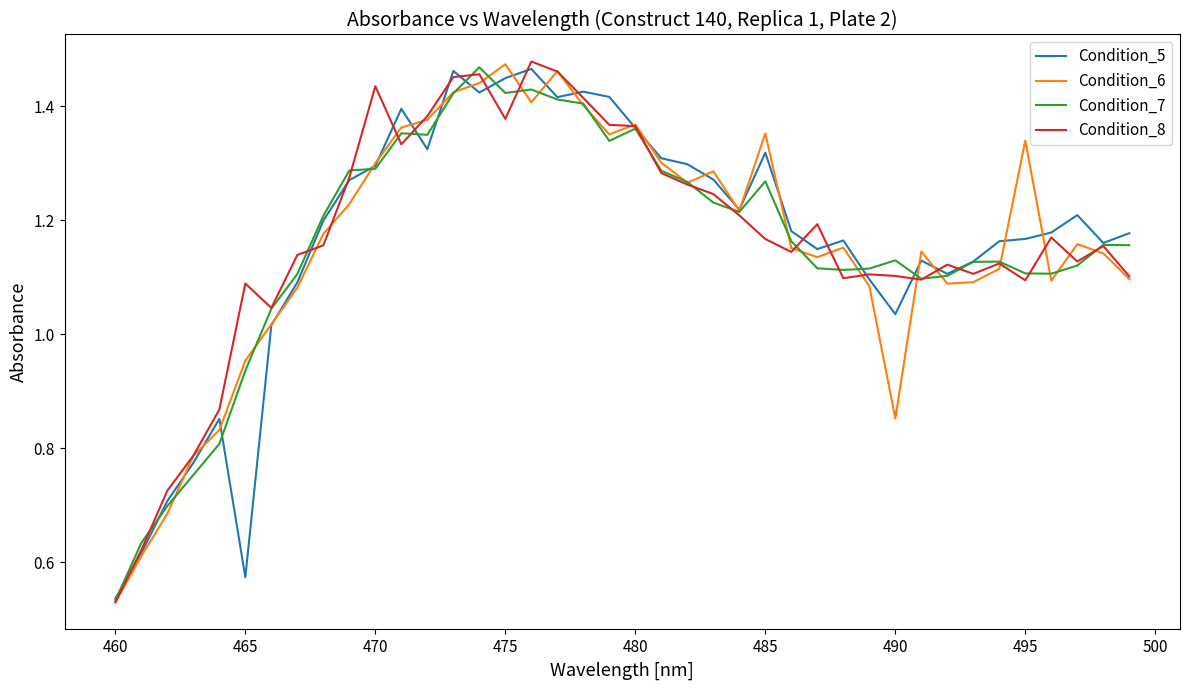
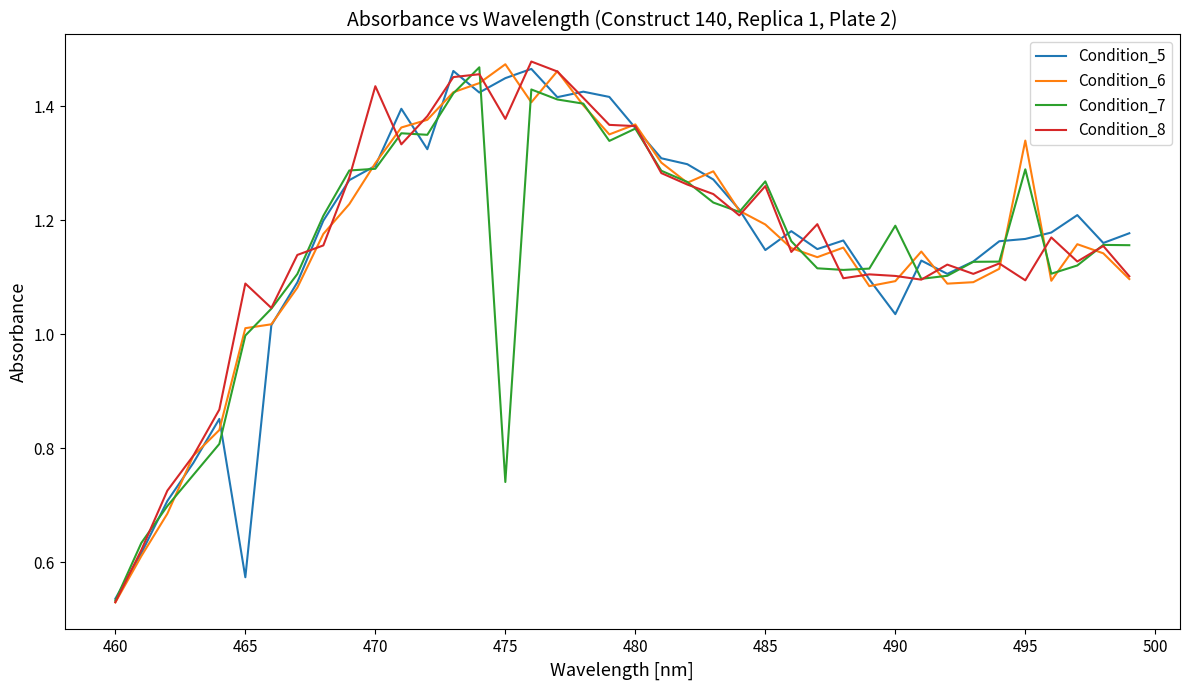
Condition_6, 465: 0.95 -> 1.01
Condition_7, 465: 0.94 -> 1.00
Condition_7, 475: 1.42 -> 0.74
Condition_5, 485: 1.32 -> 1.15
Condition_6, 485: 1.35 -> 1.19
Condition_8, 485: 1.17 -> 1.26
Condition_6, 490: 0.85 -> 1.09
Condition_7, 490: 1.13 -> 1.19
Condition_7, 495: 1.11 -> 1.29
